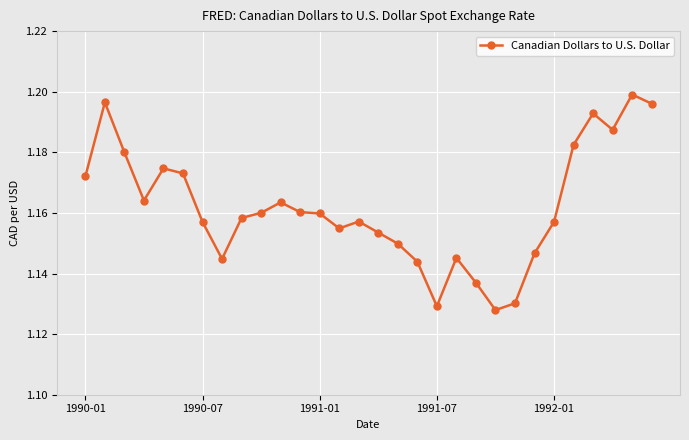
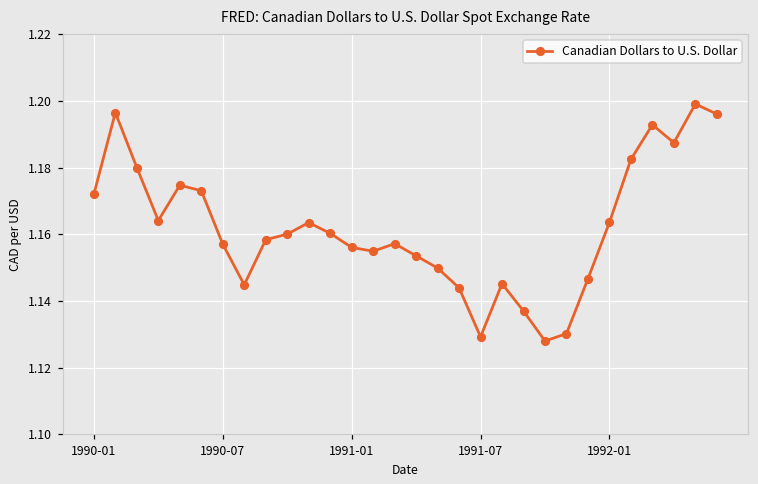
1991-01: 1.160 -> 1.156
1992-01: 1.157 -> 1.164
